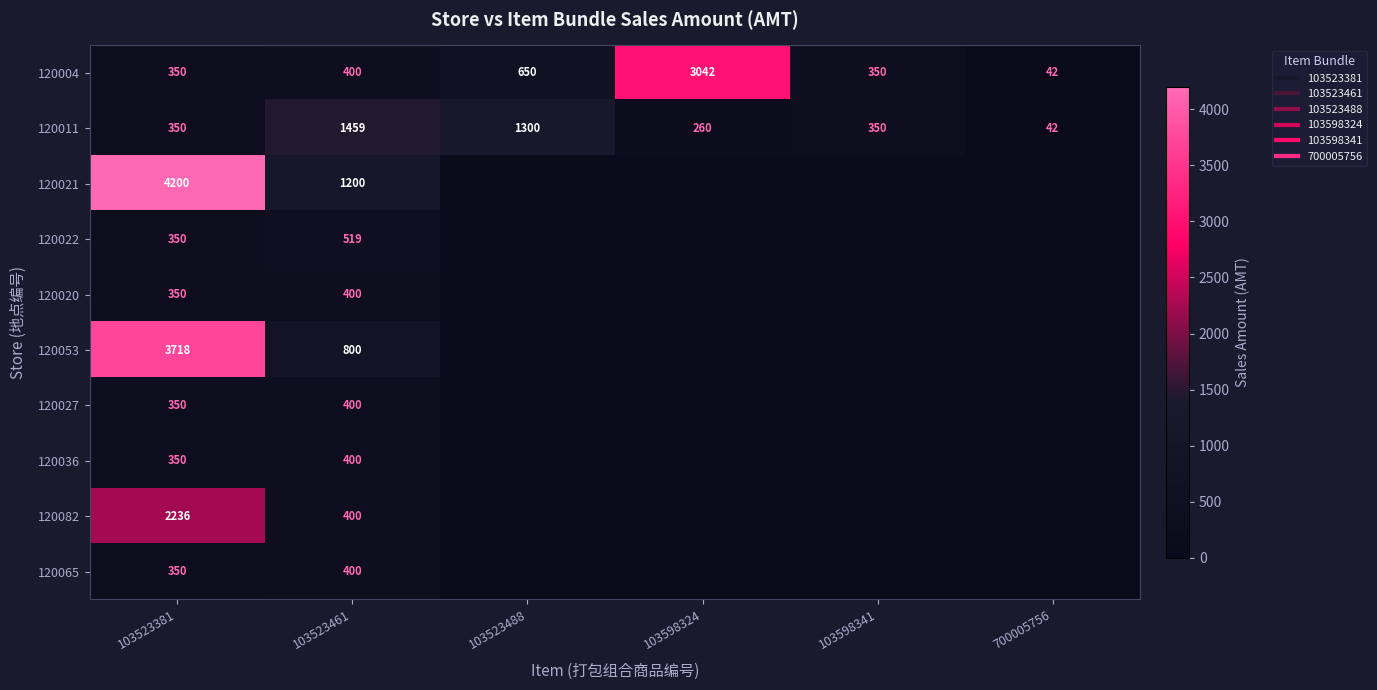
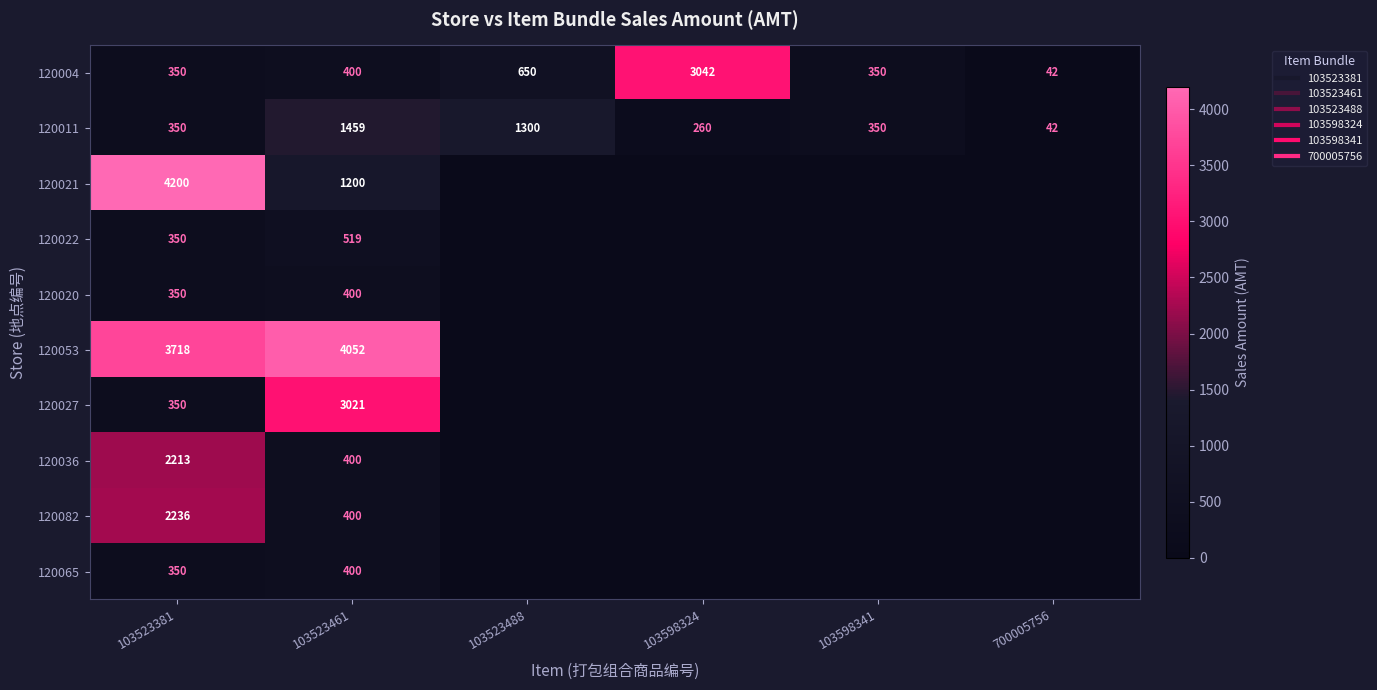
120053, 103523461: 800 -> 4052
120027, 103523461: 400 -> 3021
120036, 103523381: 350 -> 2213
